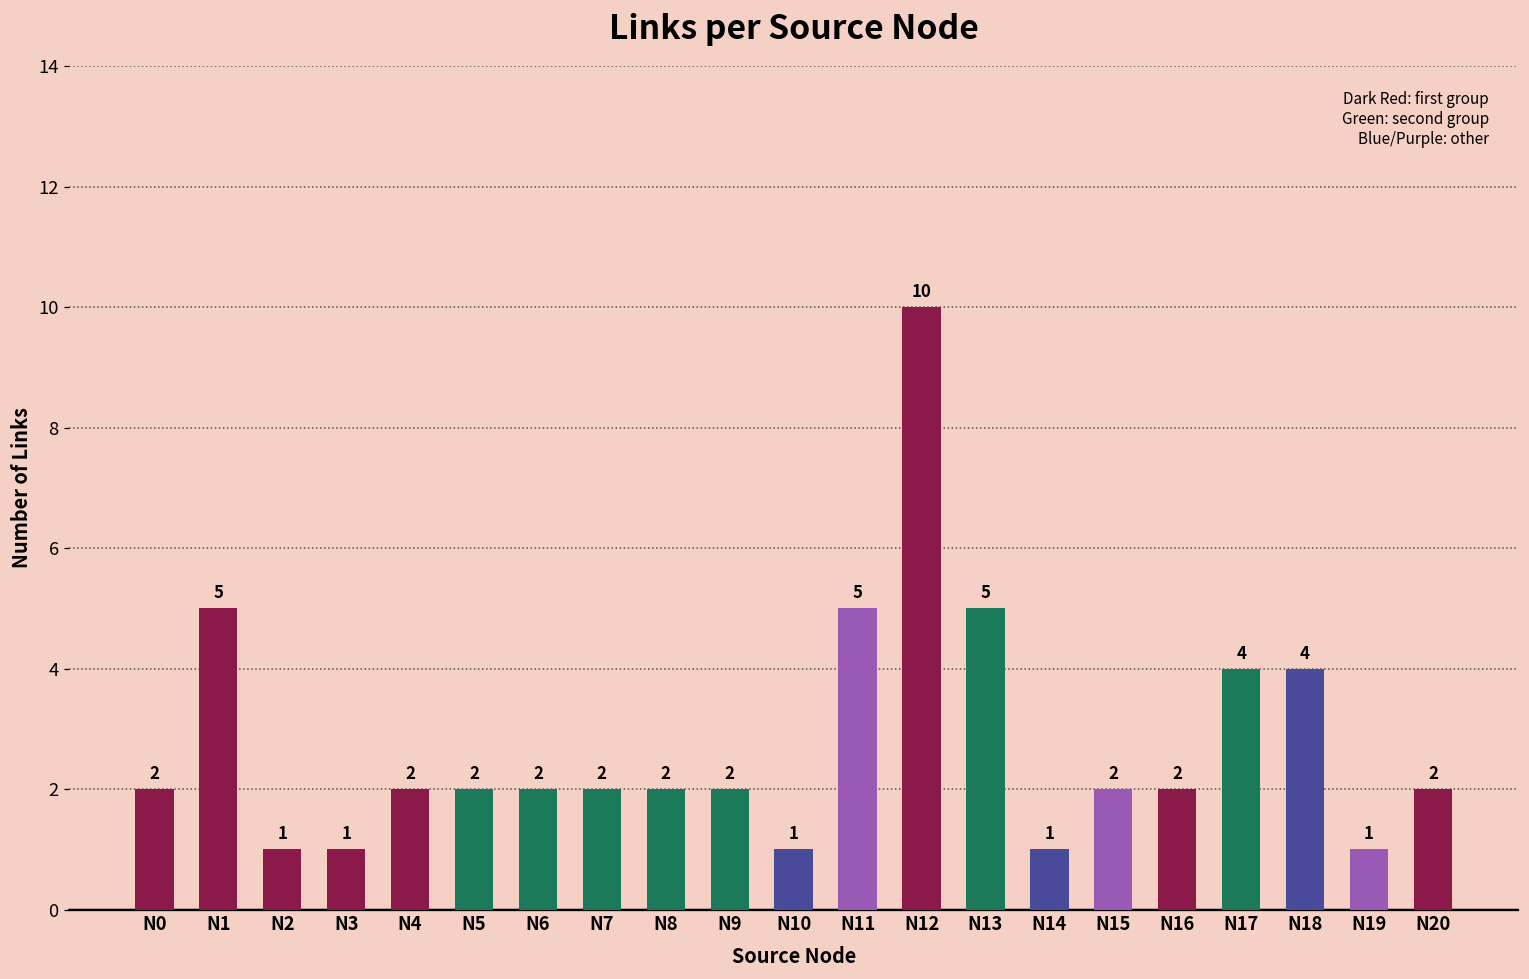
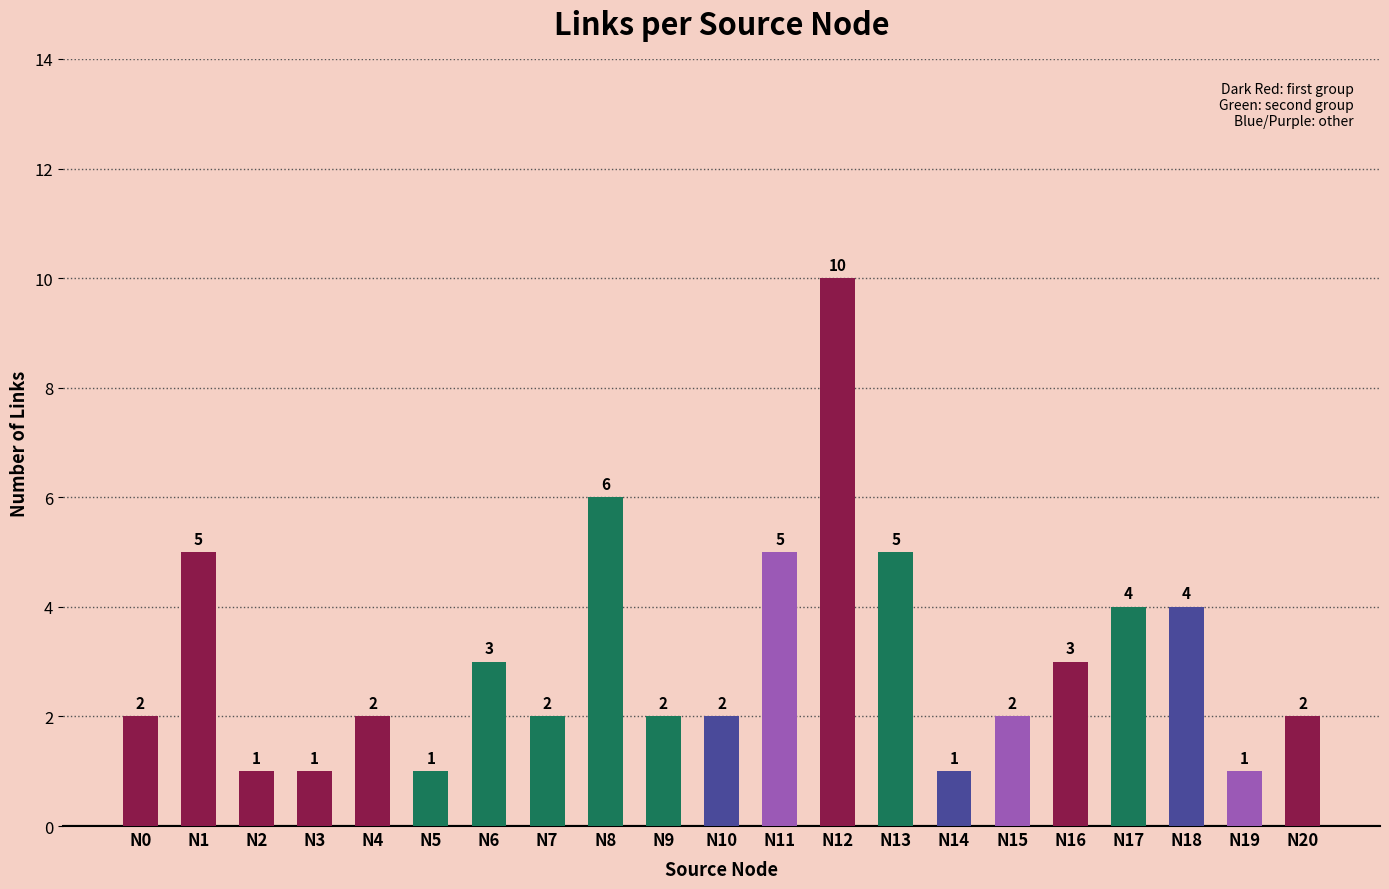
N5: 2 -> 1
N6: 2 -> 3
N8: 2 -> 6
N10: 1 -> 2
N16: 2 -> 3
